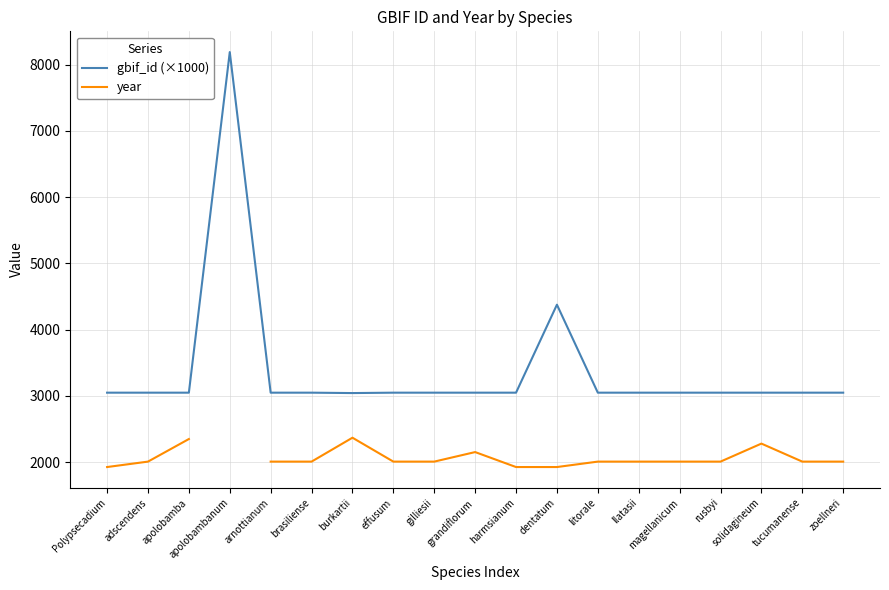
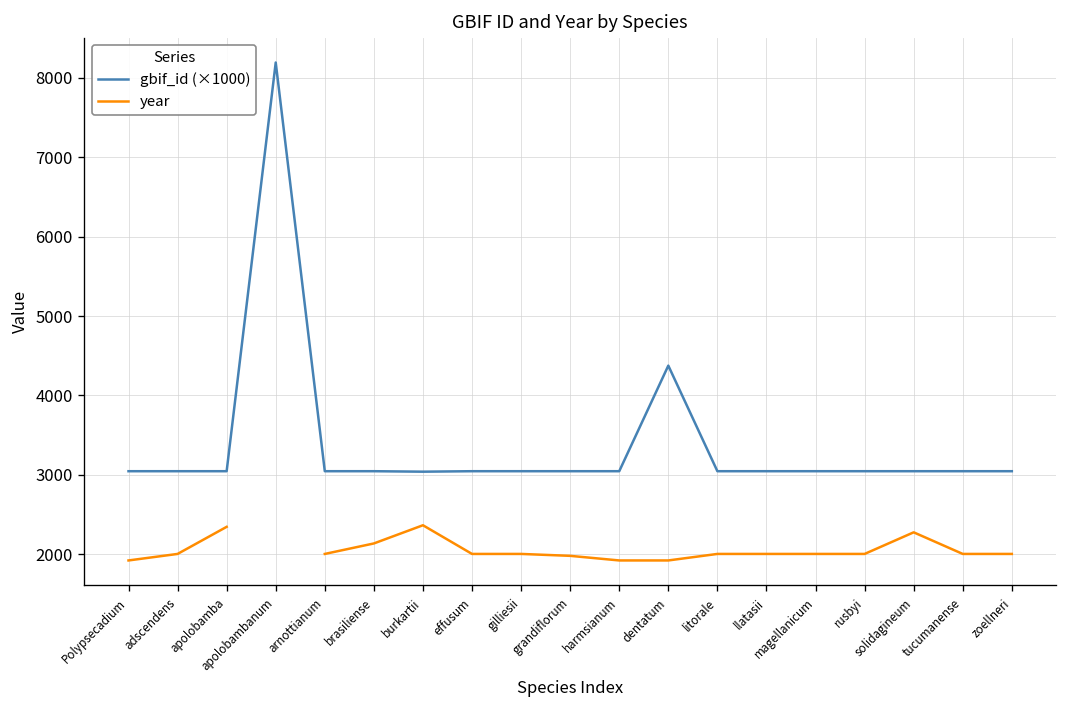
year, brasiliense: 2000 -> 2100
year, grandiflorum: 2200 -> 2000
